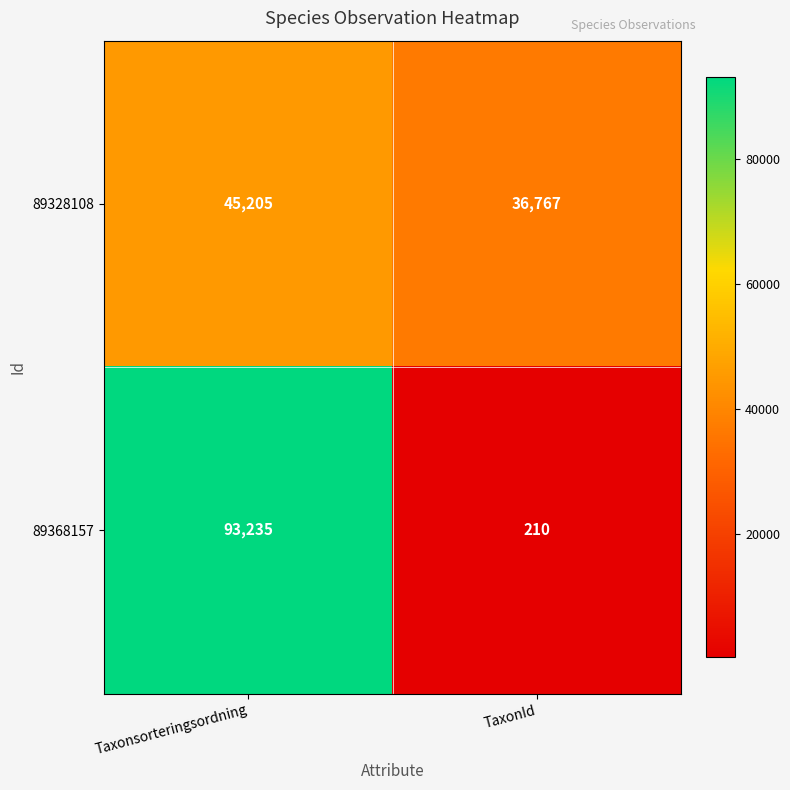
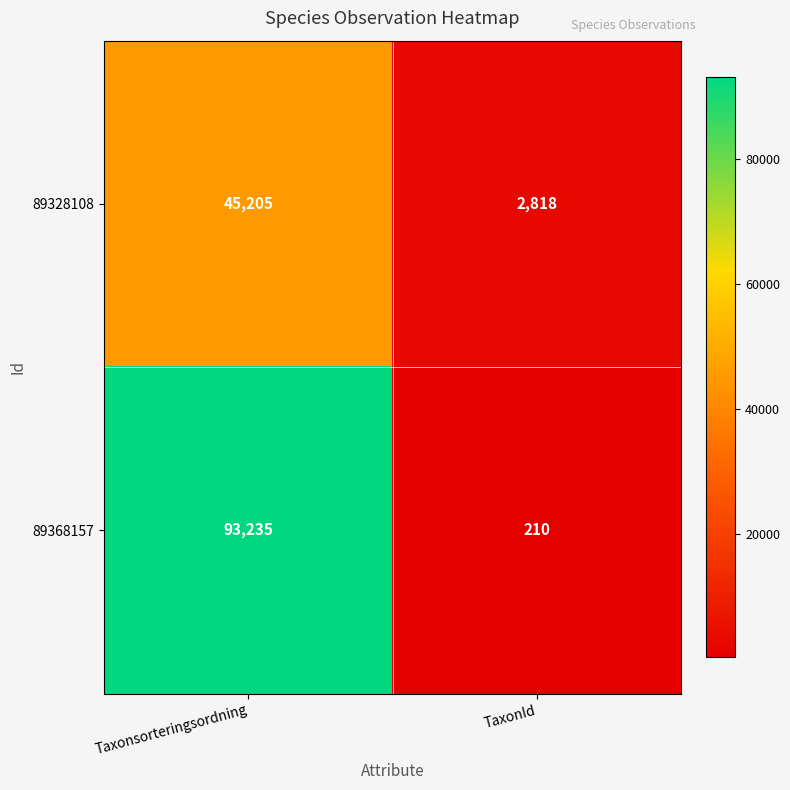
89328108, TaxonId: 36,767 -> 2,818
